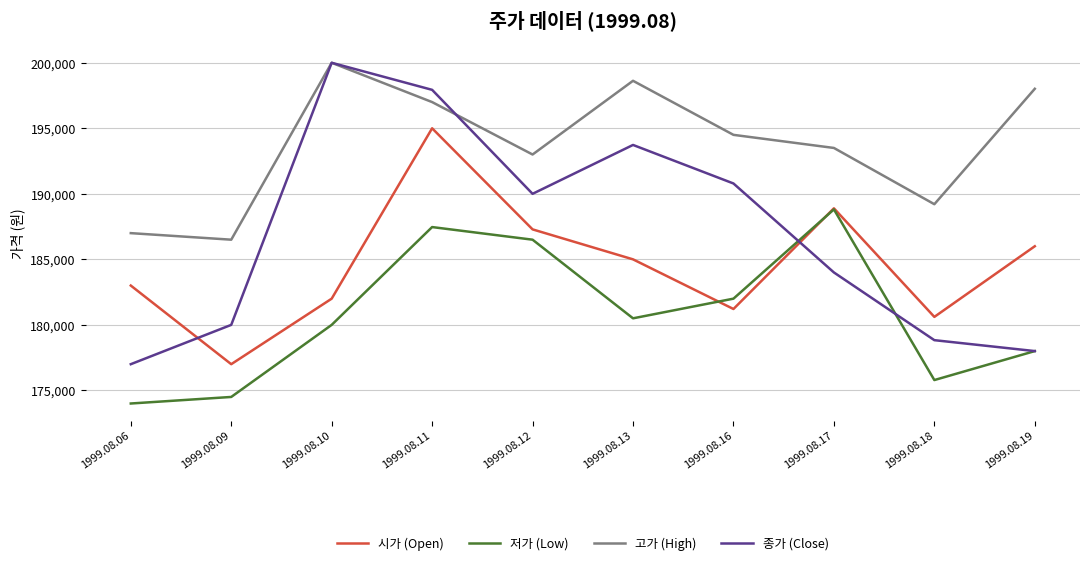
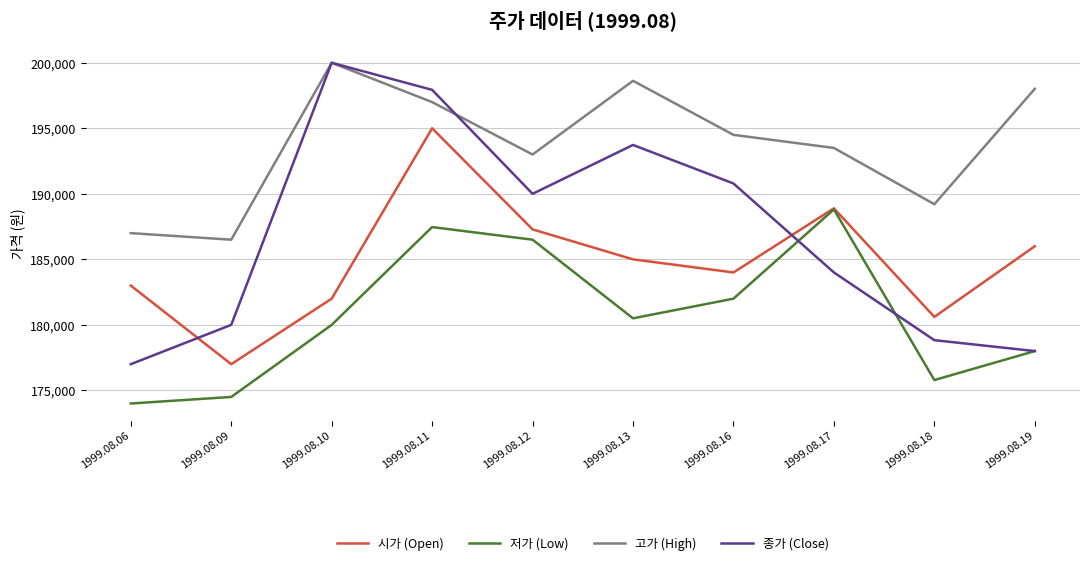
시가 (Open), 1999.08.16: 181,200 -> 184,000
